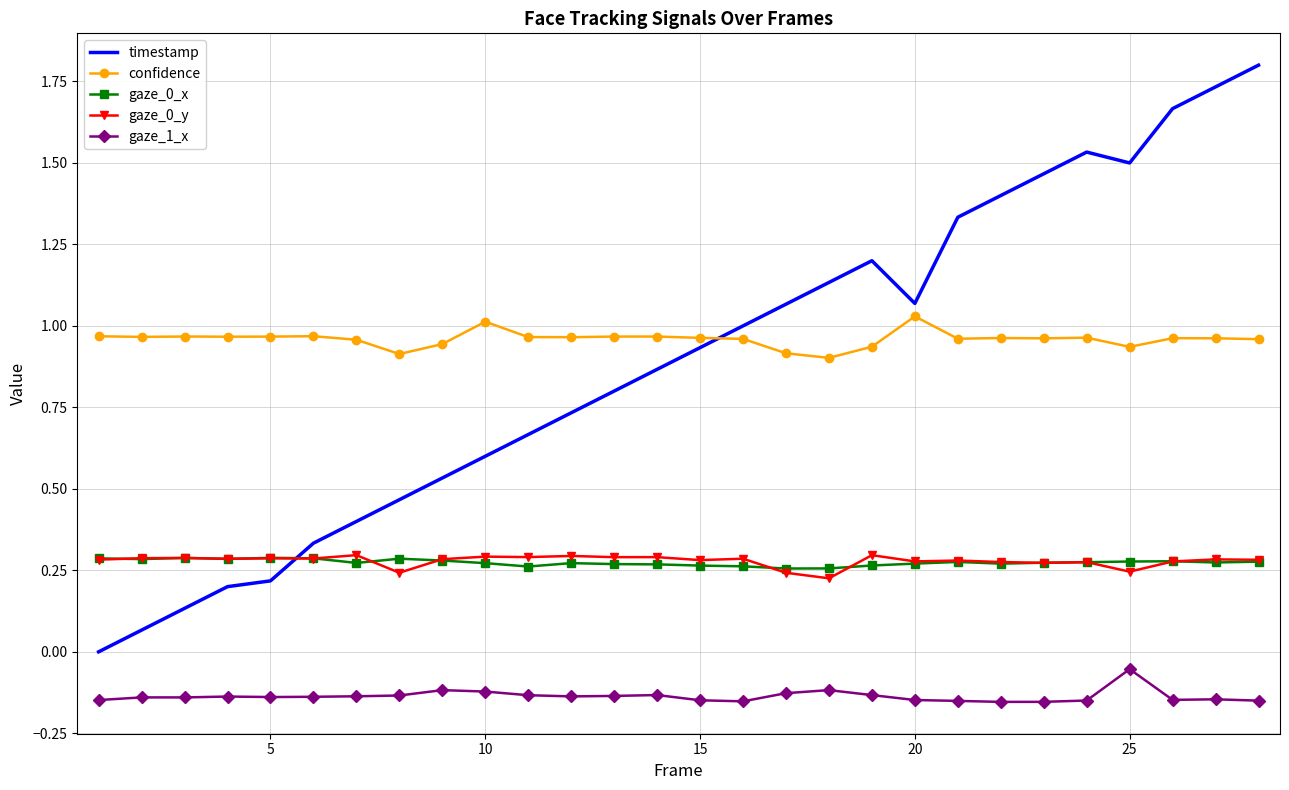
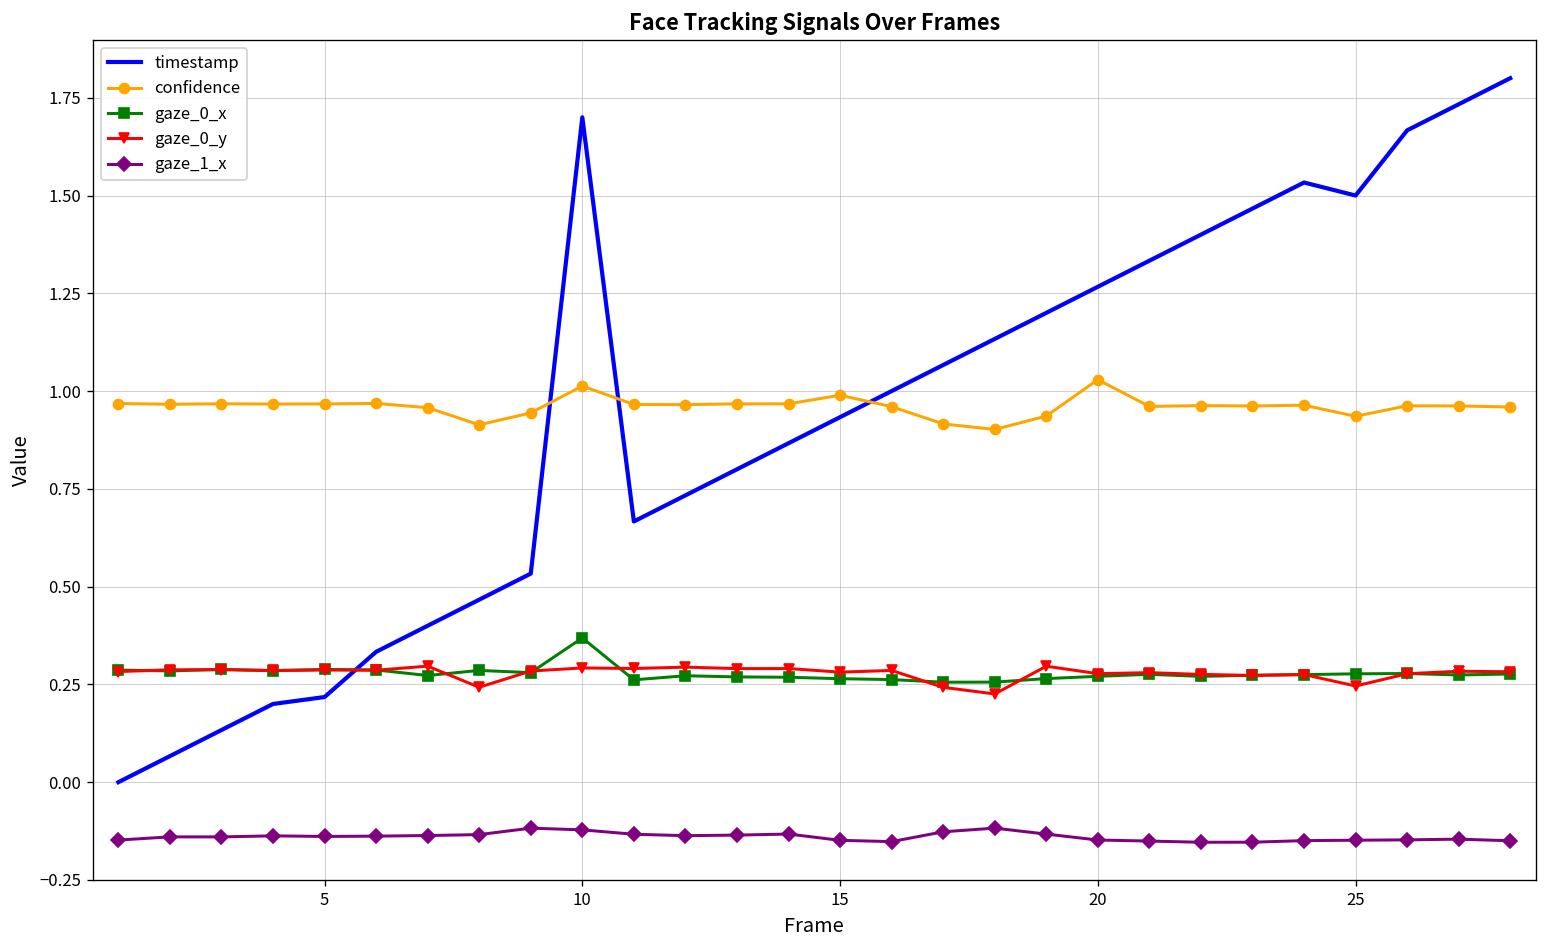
timestamp, 10: 0.6 -> 1.7
gaze_0_x, 10: 0.27 -> 0.37
confidence, 15: 0.96 -> 0.99
timestamp, 20: 1.07 -> 1.27
gaze_1_x, 25: -0.05 -> -0.15
